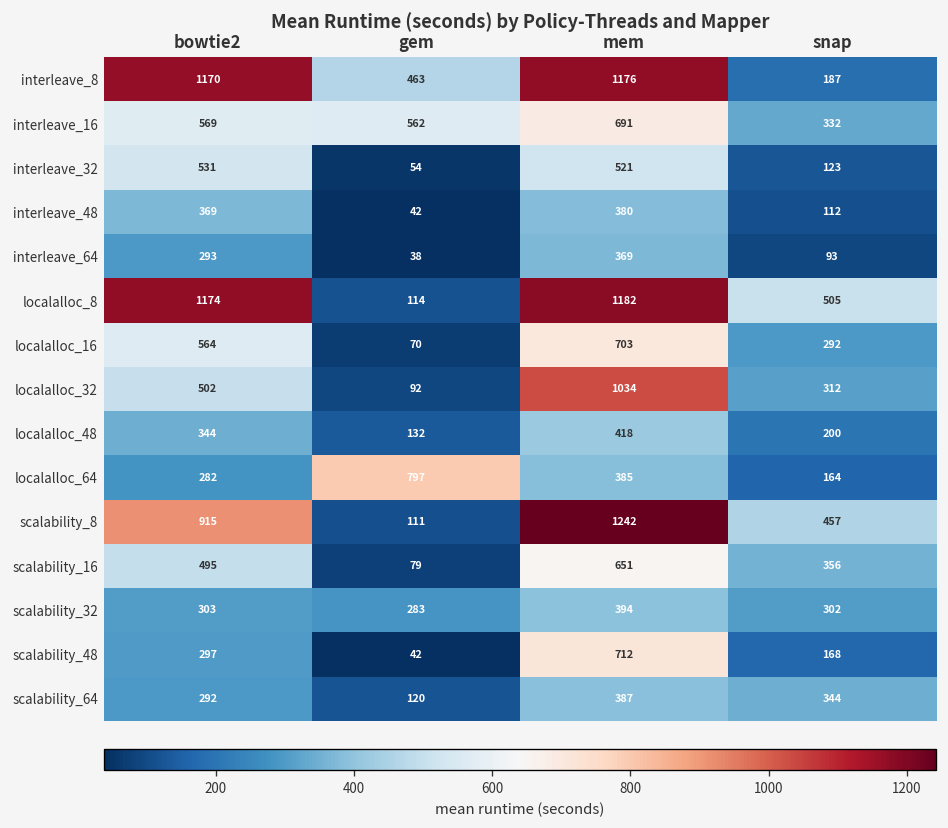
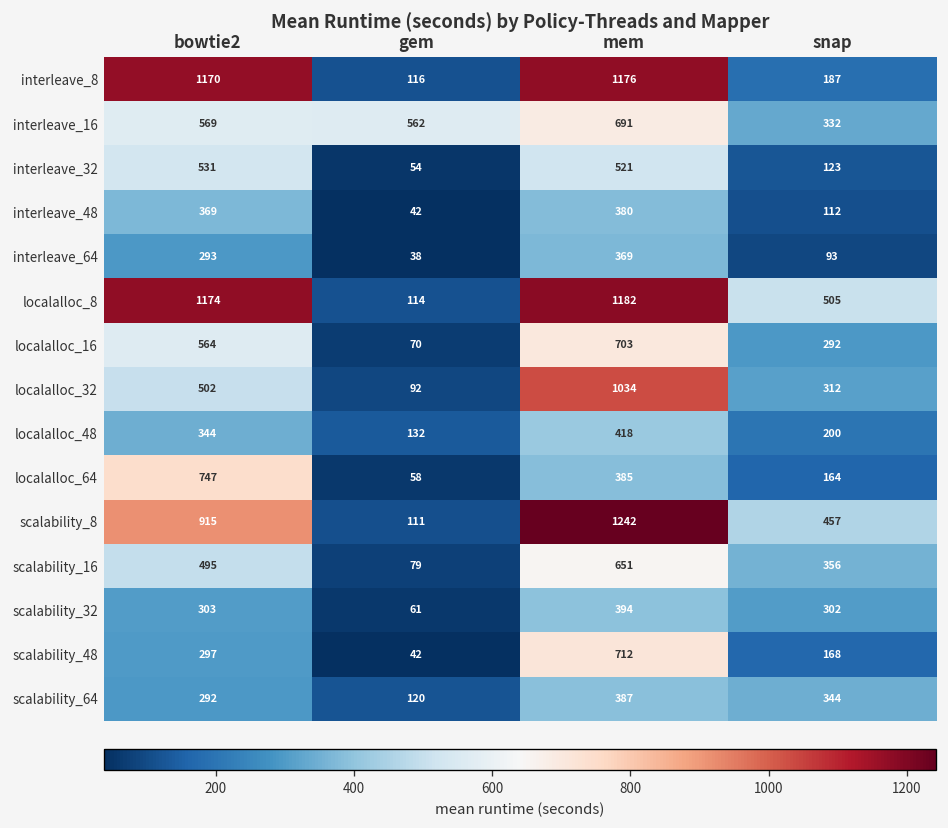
interleave_8, gem: 463 -> 116
localalloc_64, bowtie2: 282 -> 747
localalloc_64, gem: 797 -> 58
scalability_32, gem: 283 -> 61
